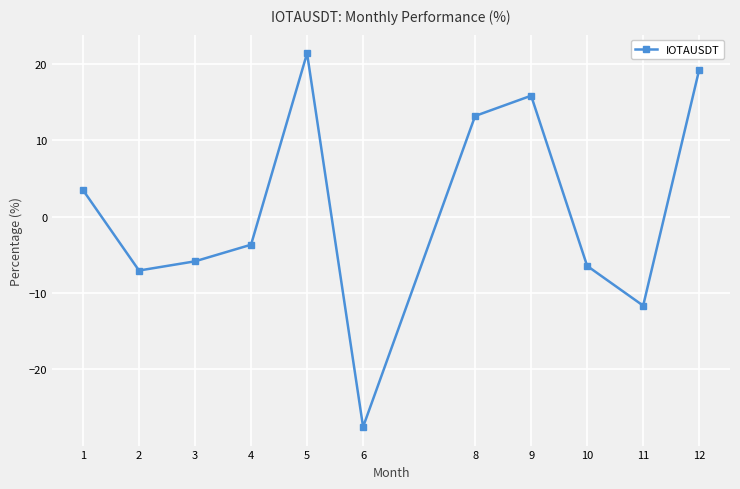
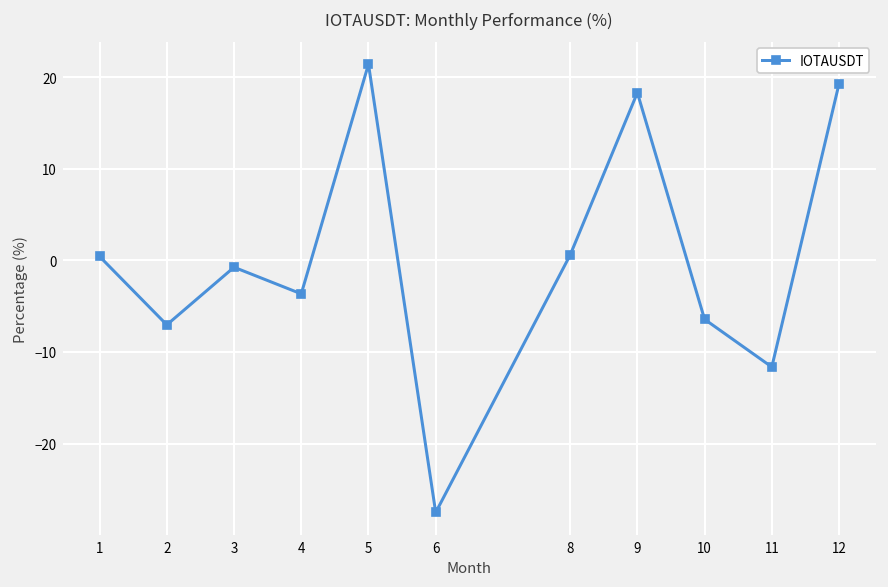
1: 4 -> 0
3: -6 -> -1
8: 13 -> 1
9: 16 -> 18
